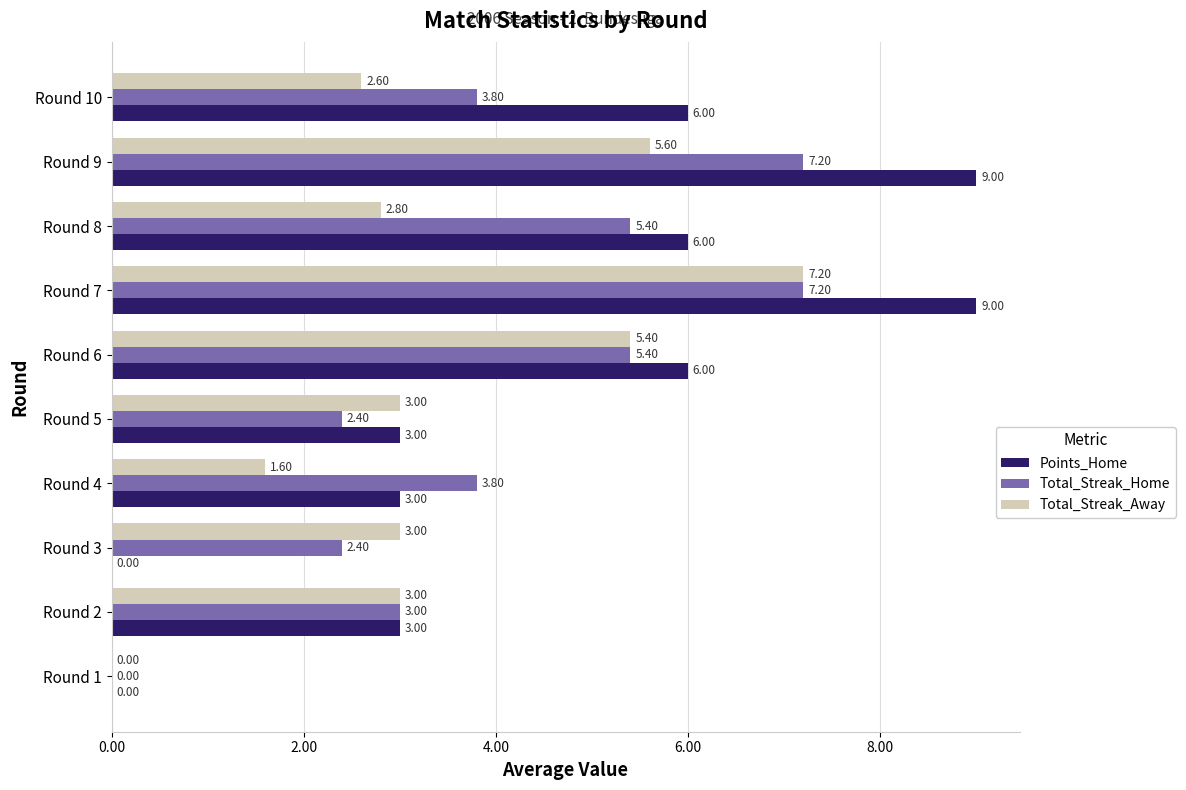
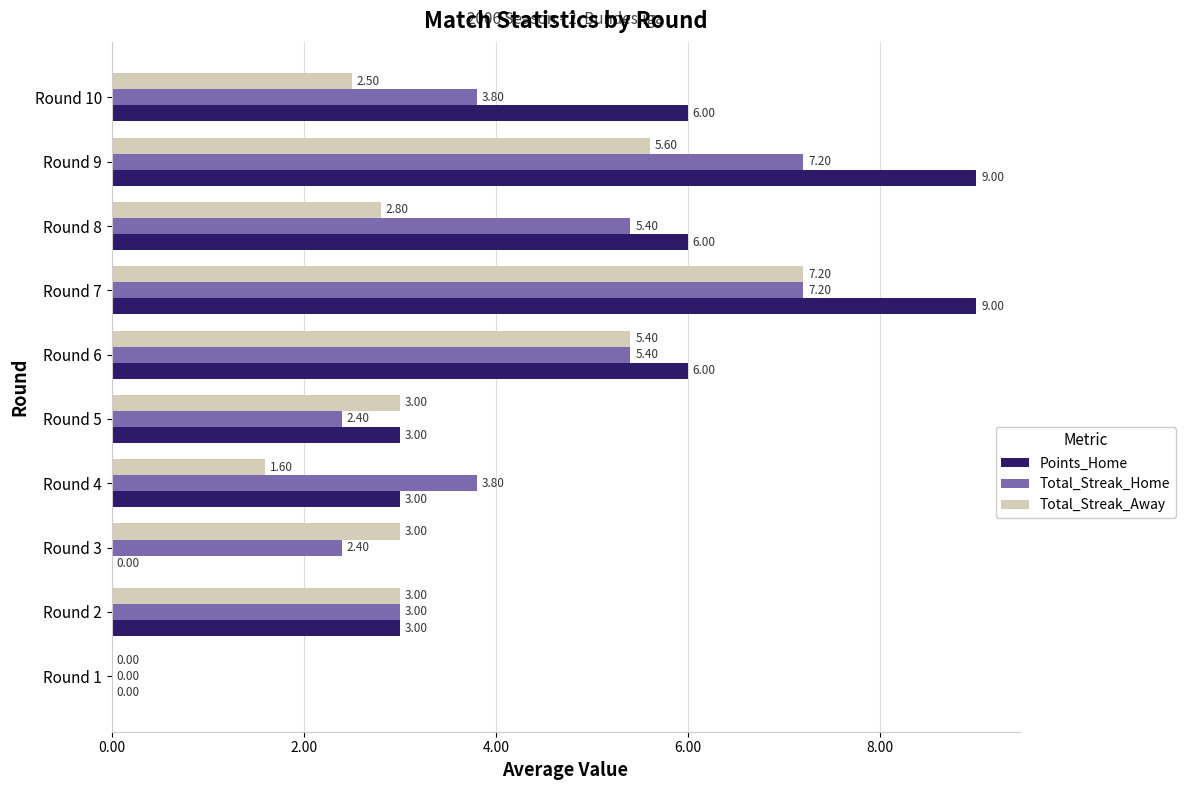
Total_Streak_Away, Round 10: 2.60 -> 2.50
